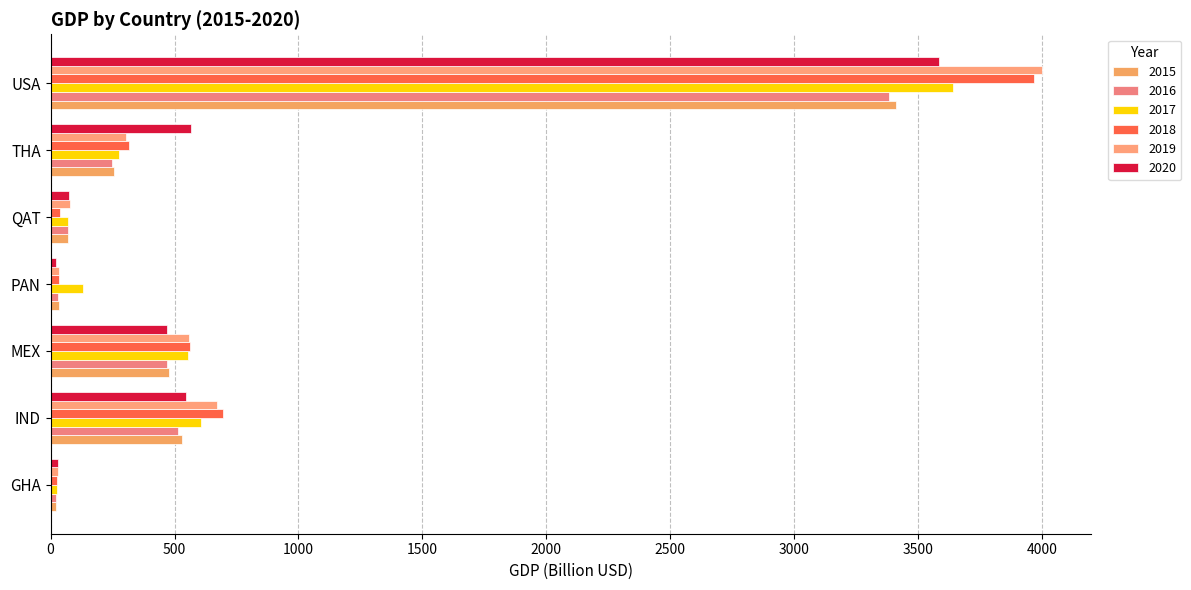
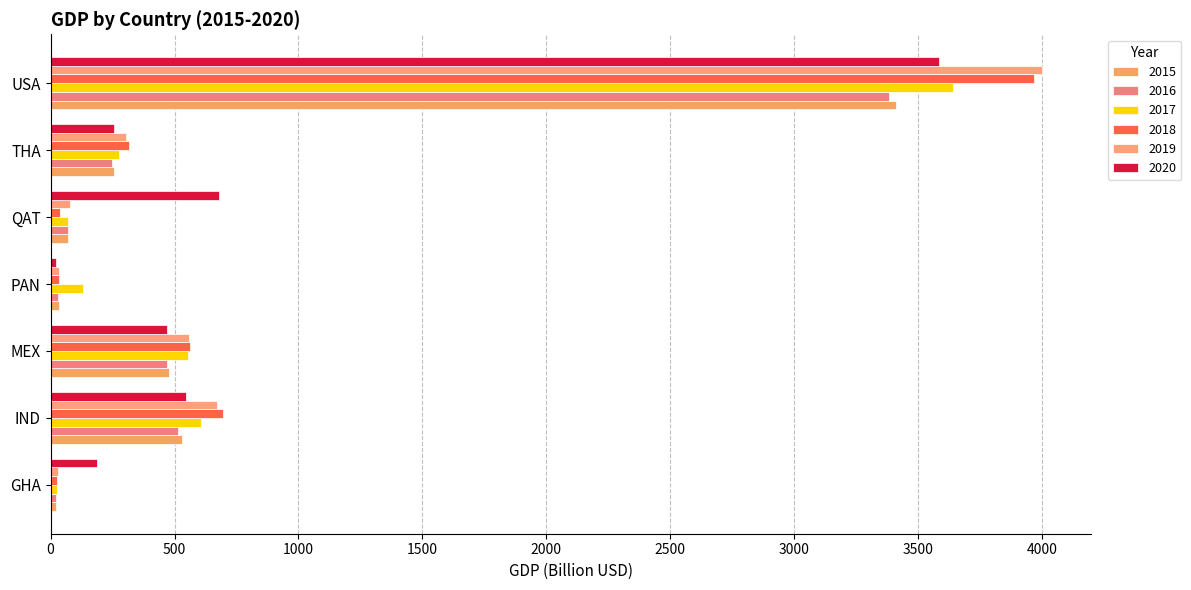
2020, THA: 570 -> 260
2020, QAT: 70 -> 680
2020, GHA: 30 -> 190
